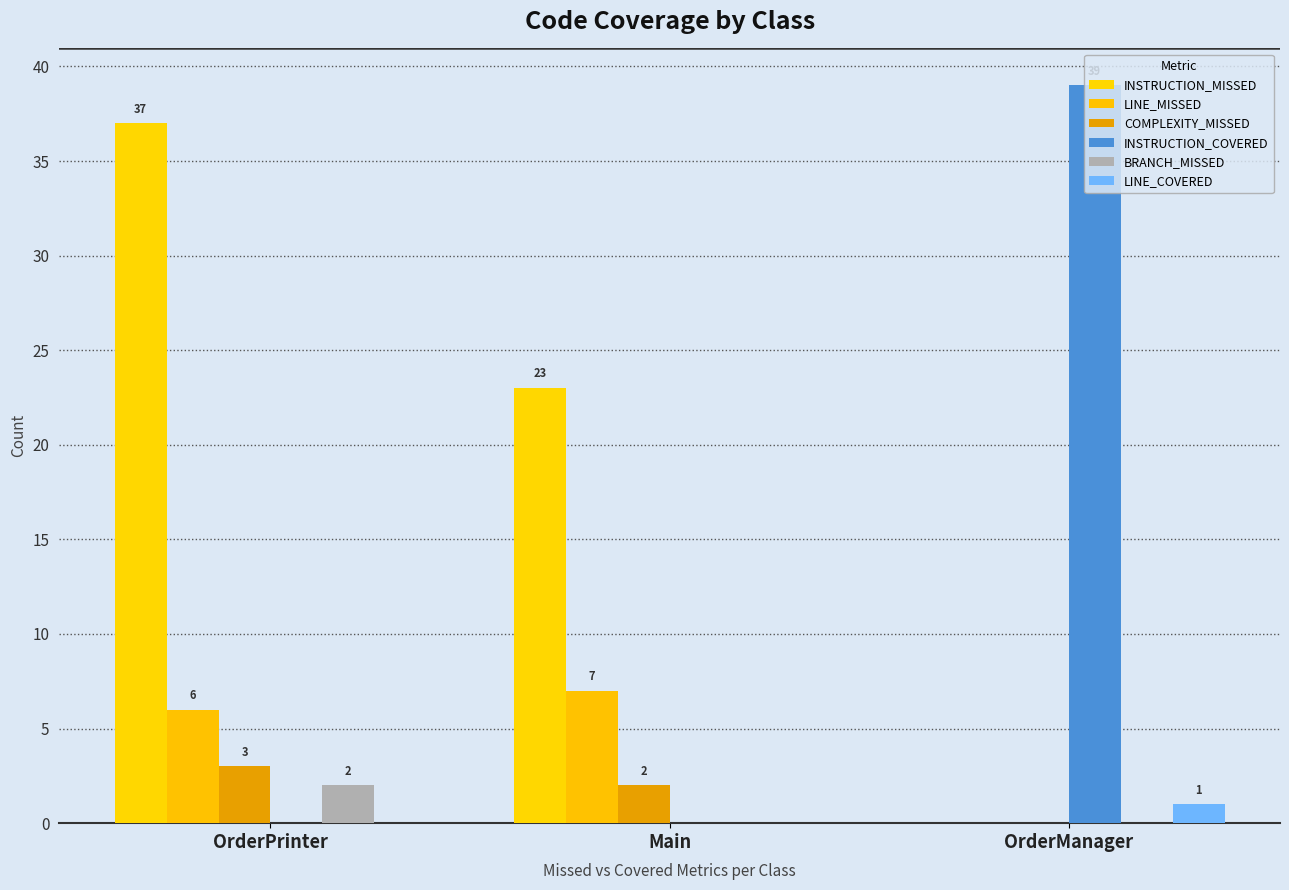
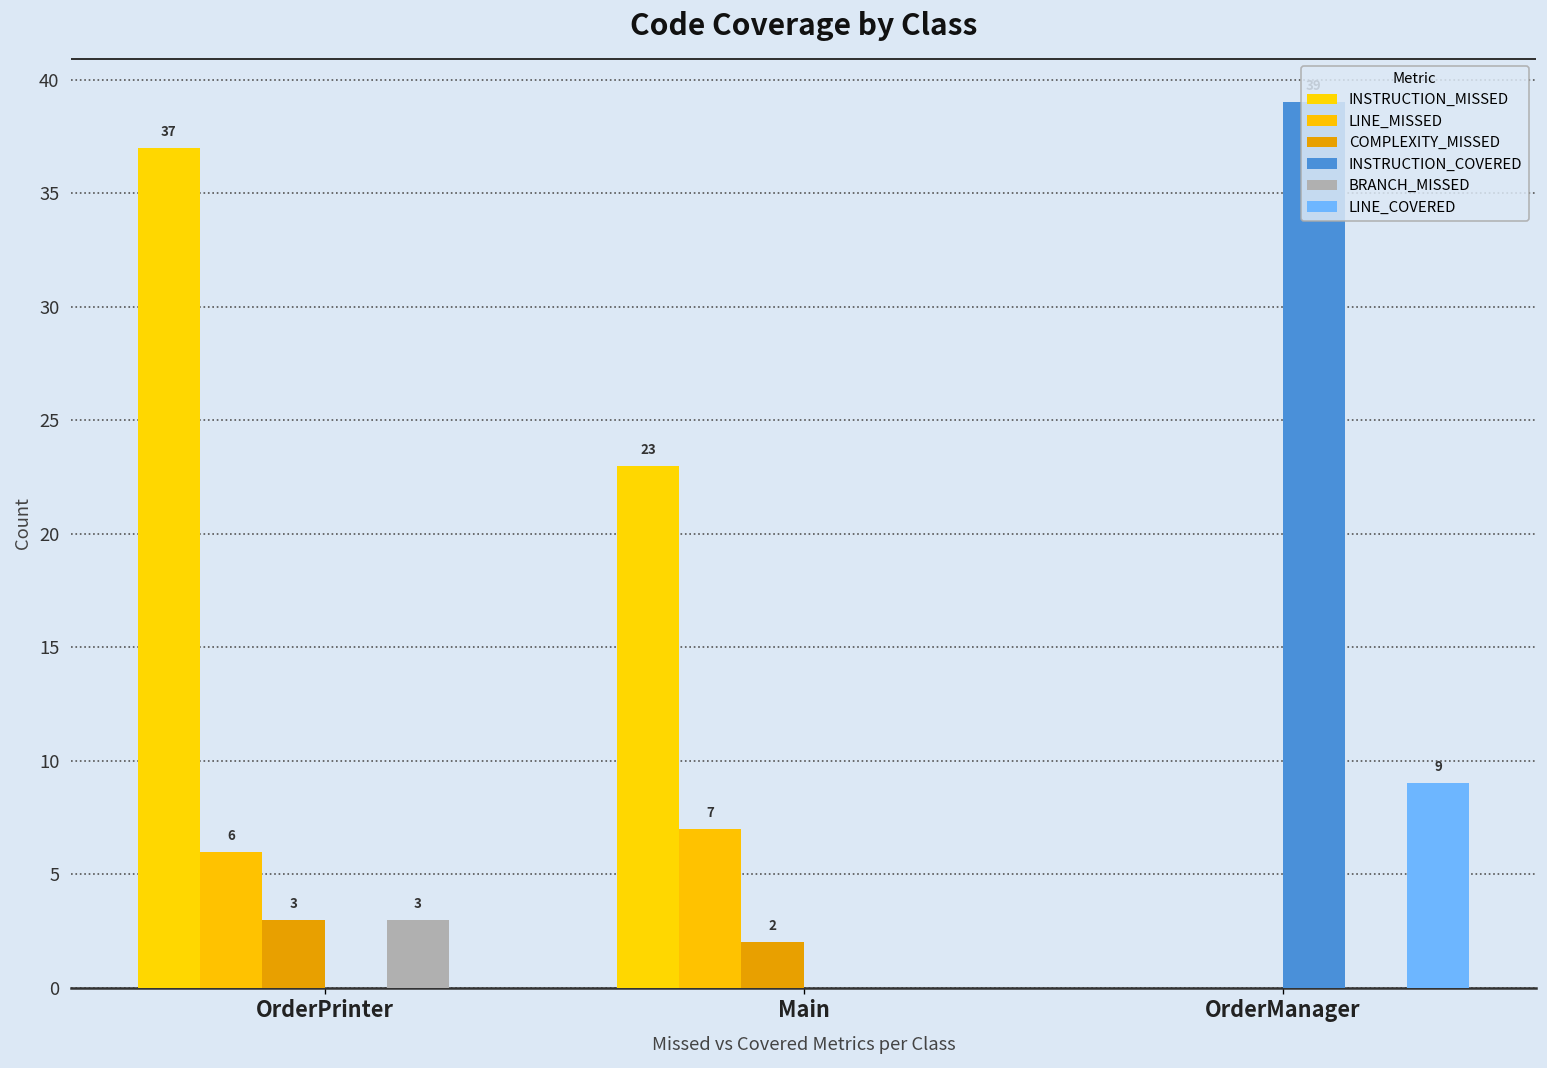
BRANCH_MISSED, OrderPrinter: 2 -> 3
LINE_COVERED, OrderManager: 1 -> 9
